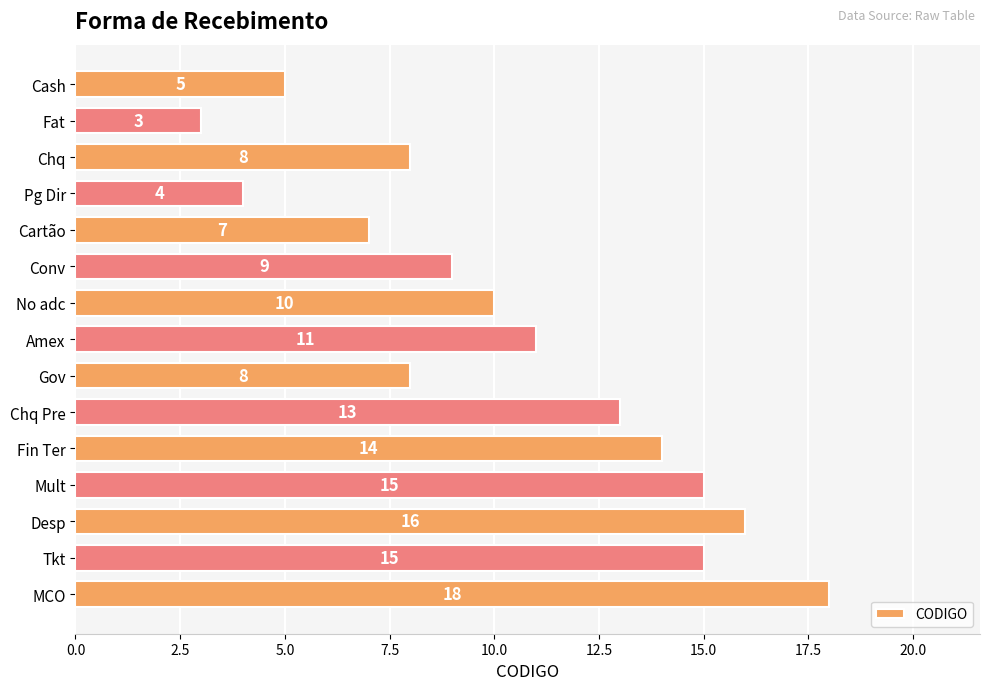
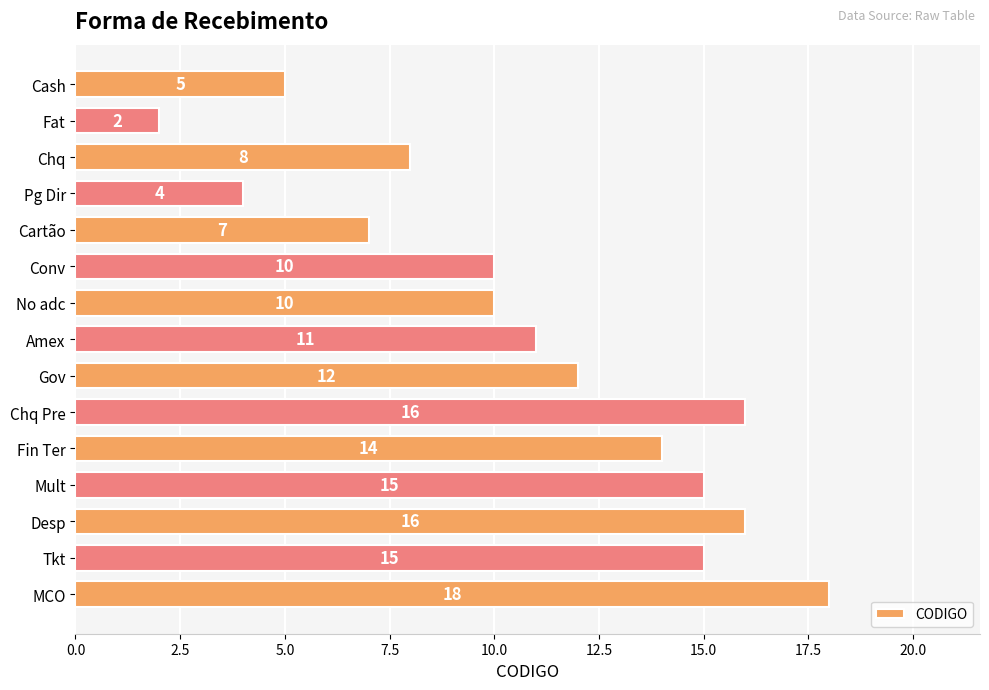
Fat: 3 -> 2
Conv: 9 -> 10
Gov: 8 -> 12
Chq Pre: 13 -> 16
